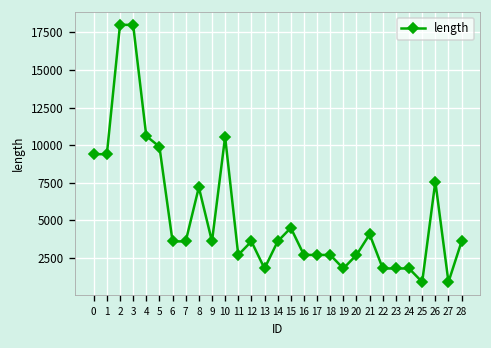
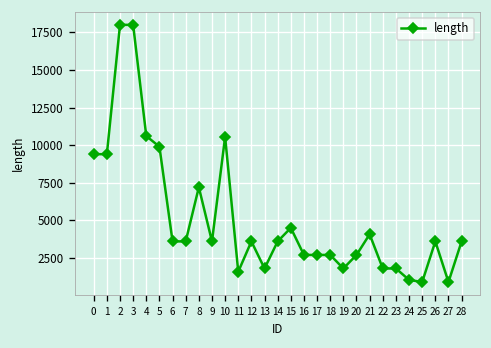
11: 2700 -> 1600
24: 1800 -> 1000
26: 7600 -> 3600
